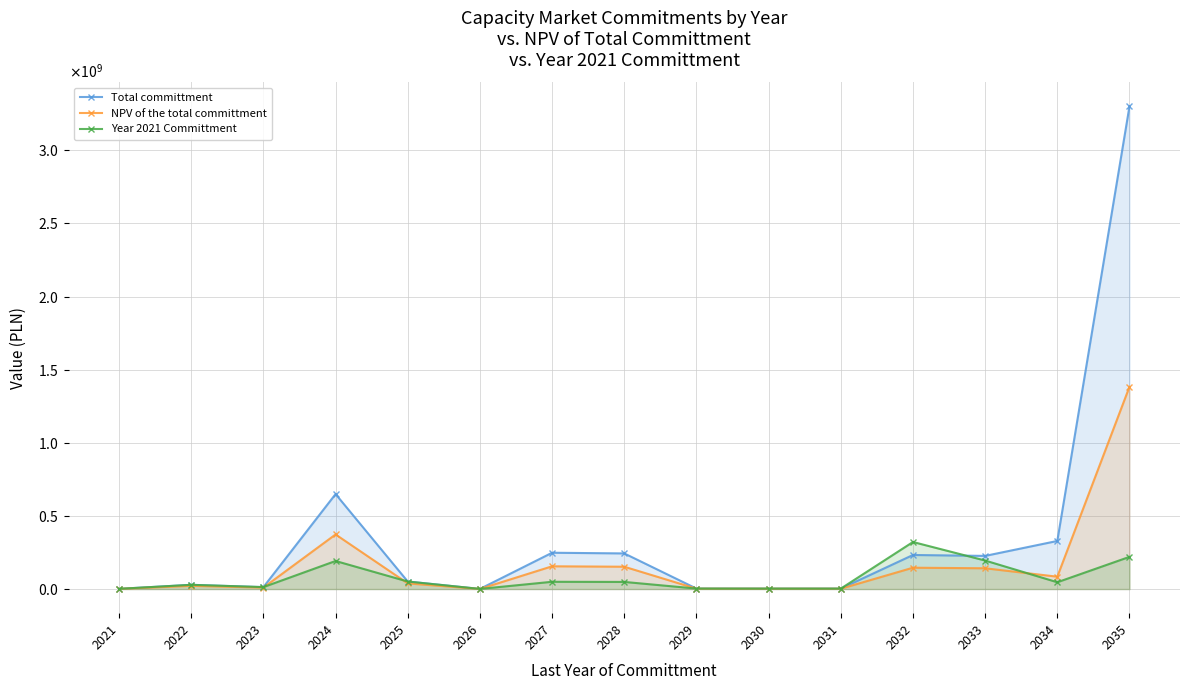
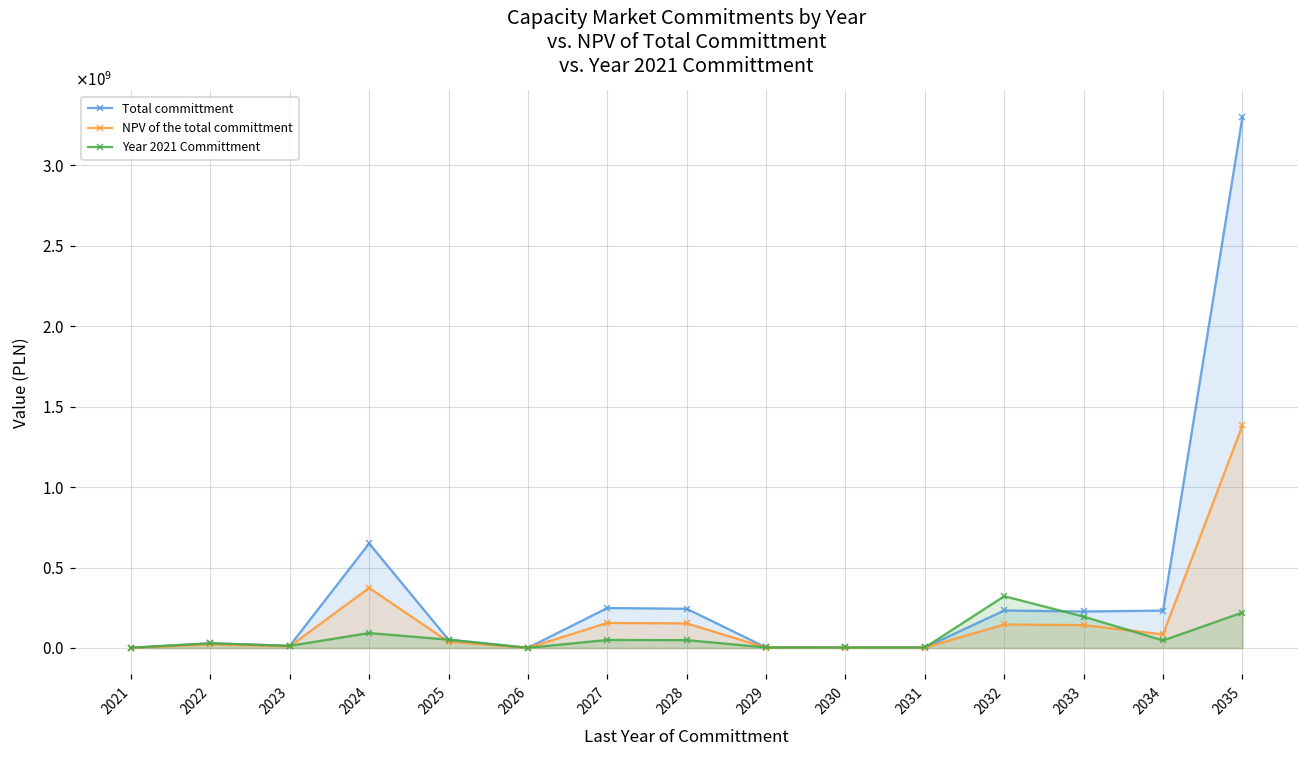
Year 2021 Committment, 2024: 190000000 -> 90000000
Total committment, 2034: 330000000 -> 230000000
